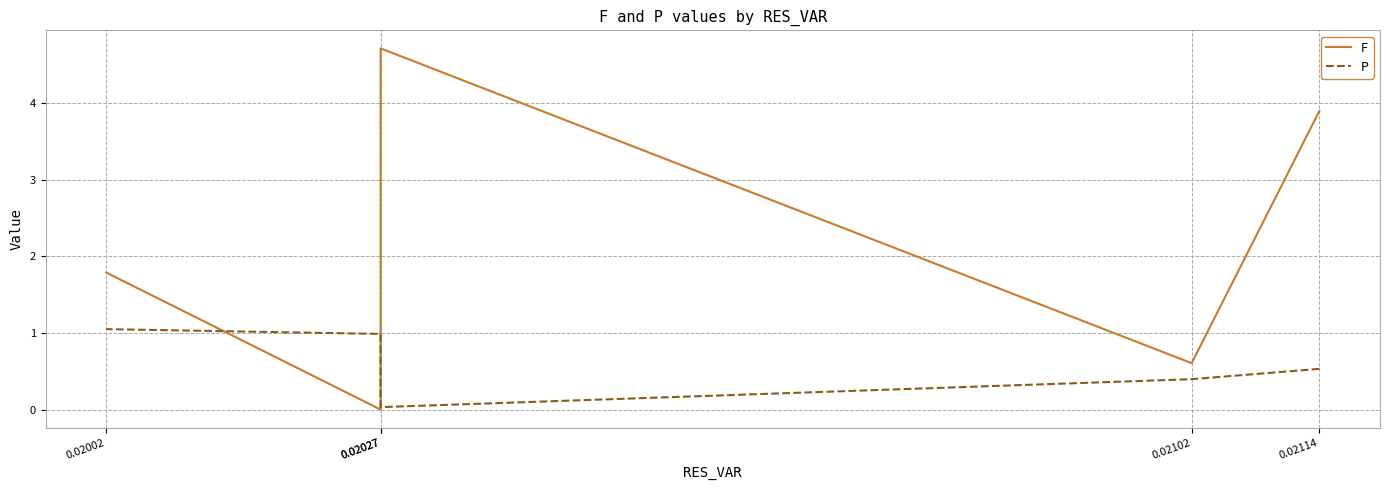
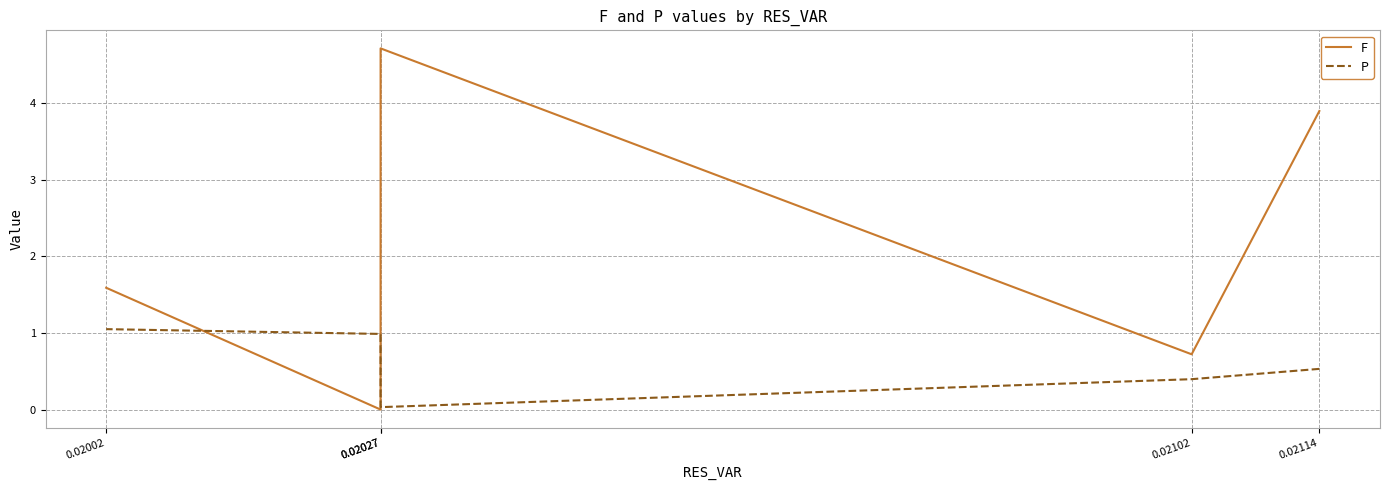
F, 0.02002: 1.8 -> 1.6
F, 0.02102: 0.6 -> 0.7
